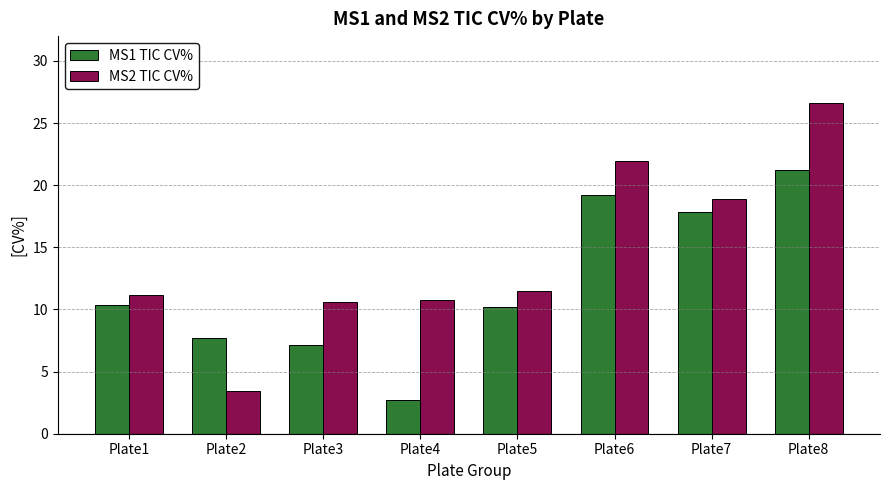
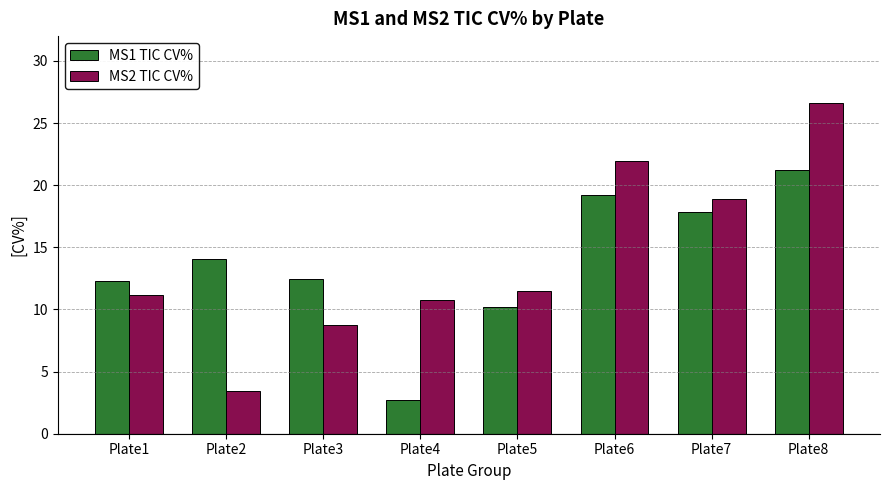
MS1 TIC CV%, Plate1: 10.4 -> 12.3
MS1 TIC CV%, Plate2: 7.7 -> 14.0
MS1 TIC CV%, Plate3: 7.1 -> 12.5
MS2 TIC CV%, Plate3: 10.6 -> 8.7
